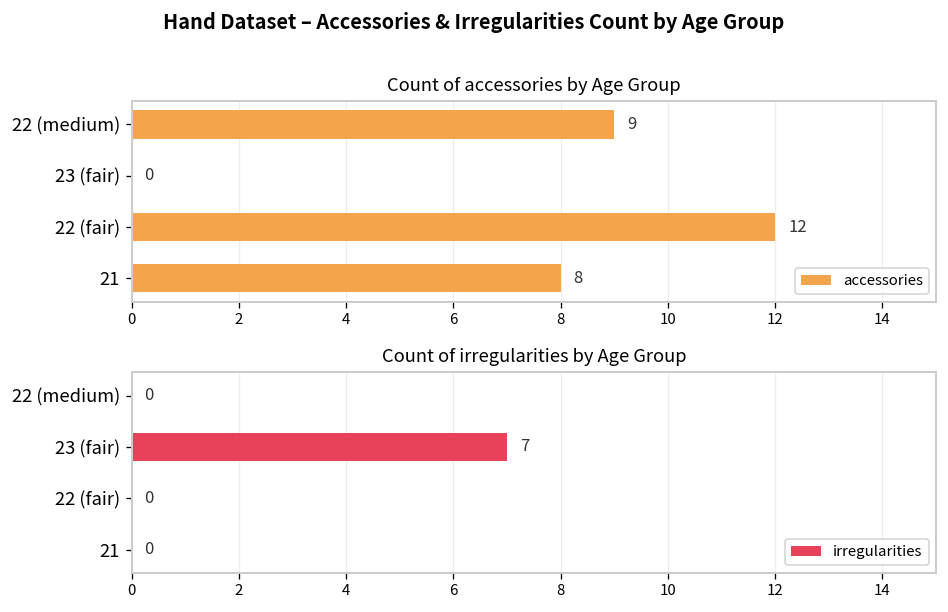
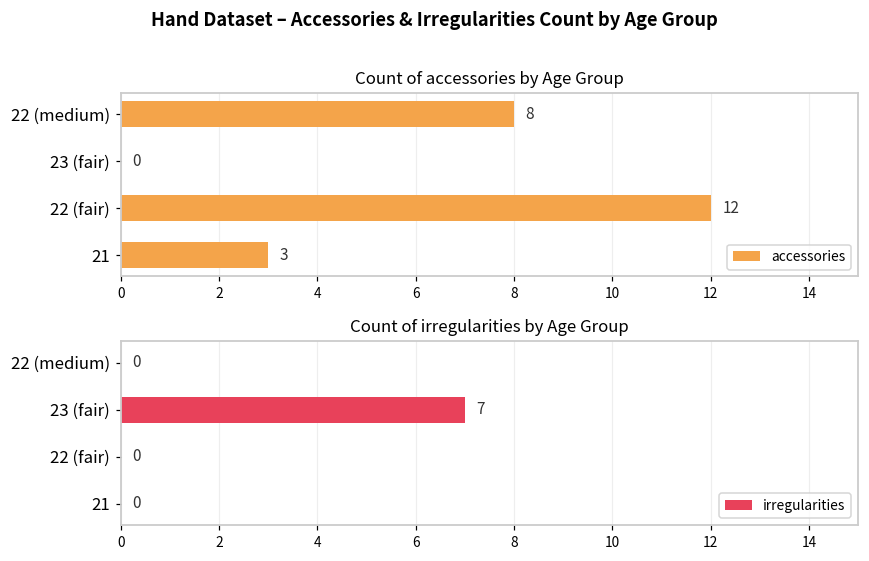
Count of accessories by Age Group, 22 (medium): 9 -> 8
Count of accessories by Age Group, 21: 8 -> 3
